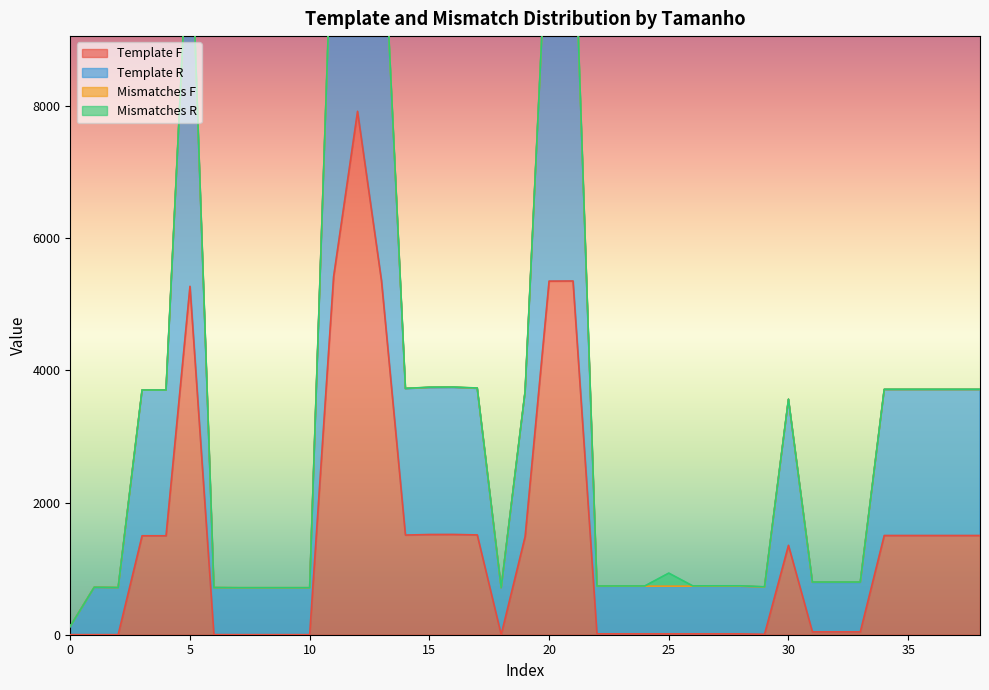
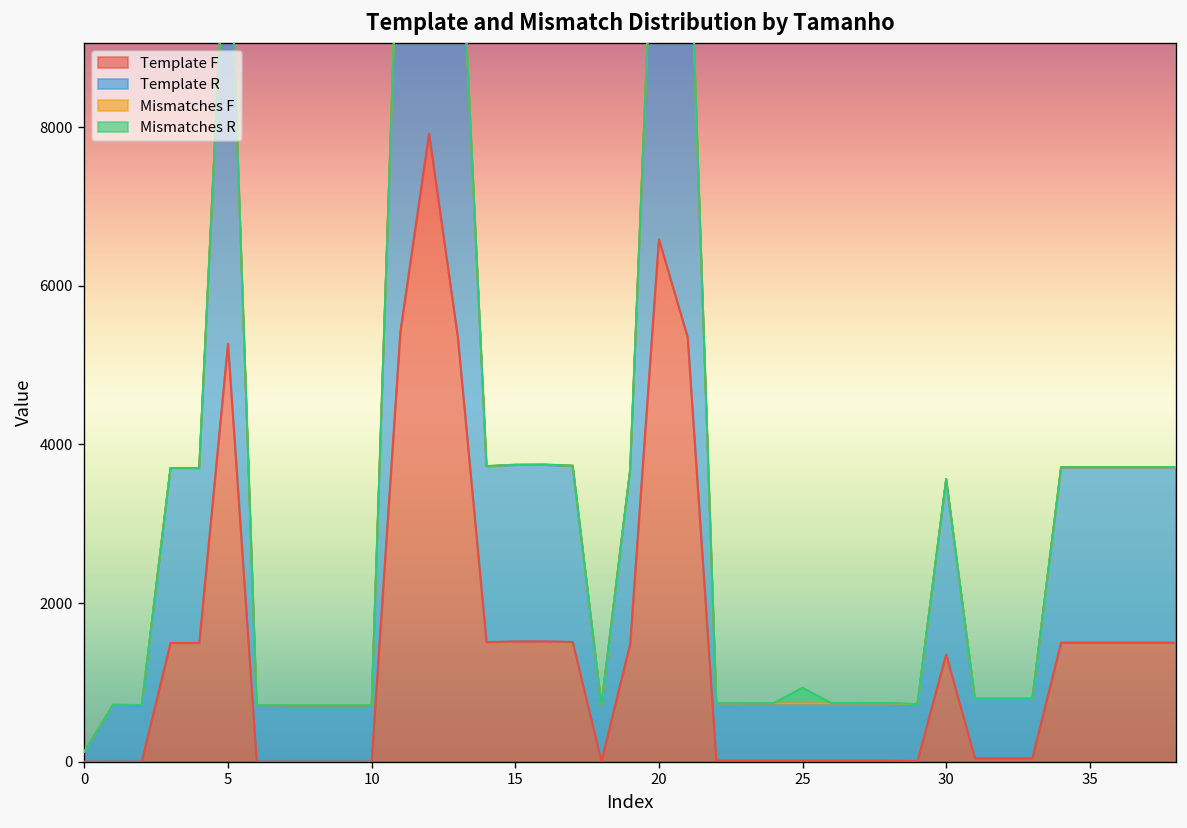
Template F, 20: 5400 -> 6600
